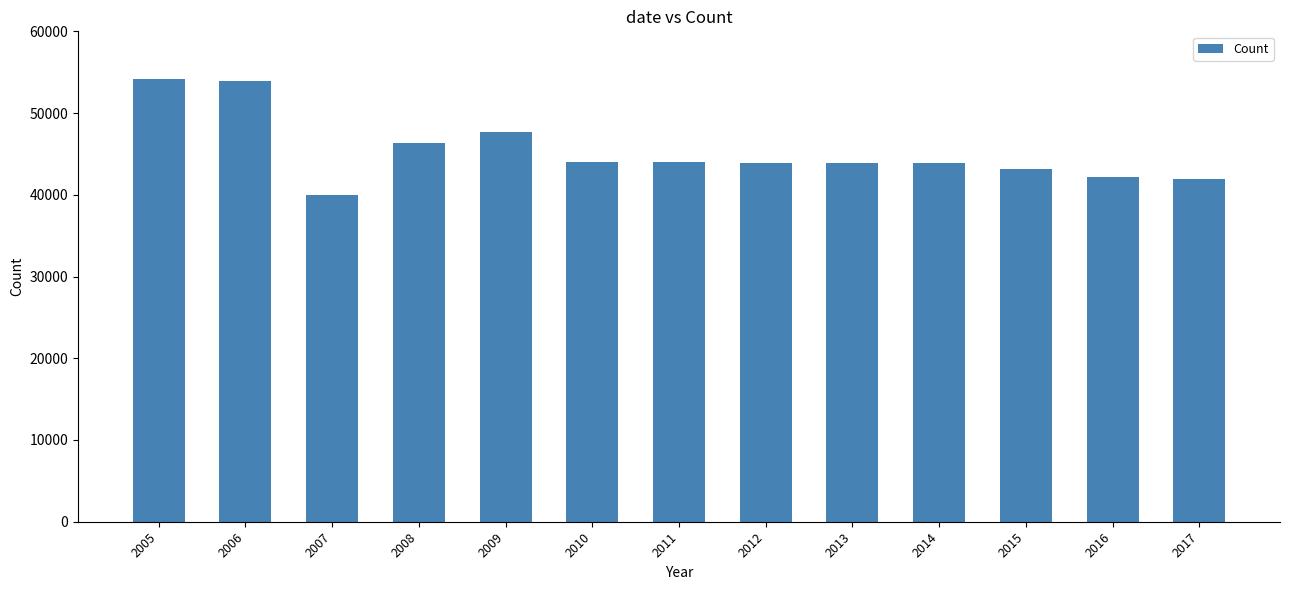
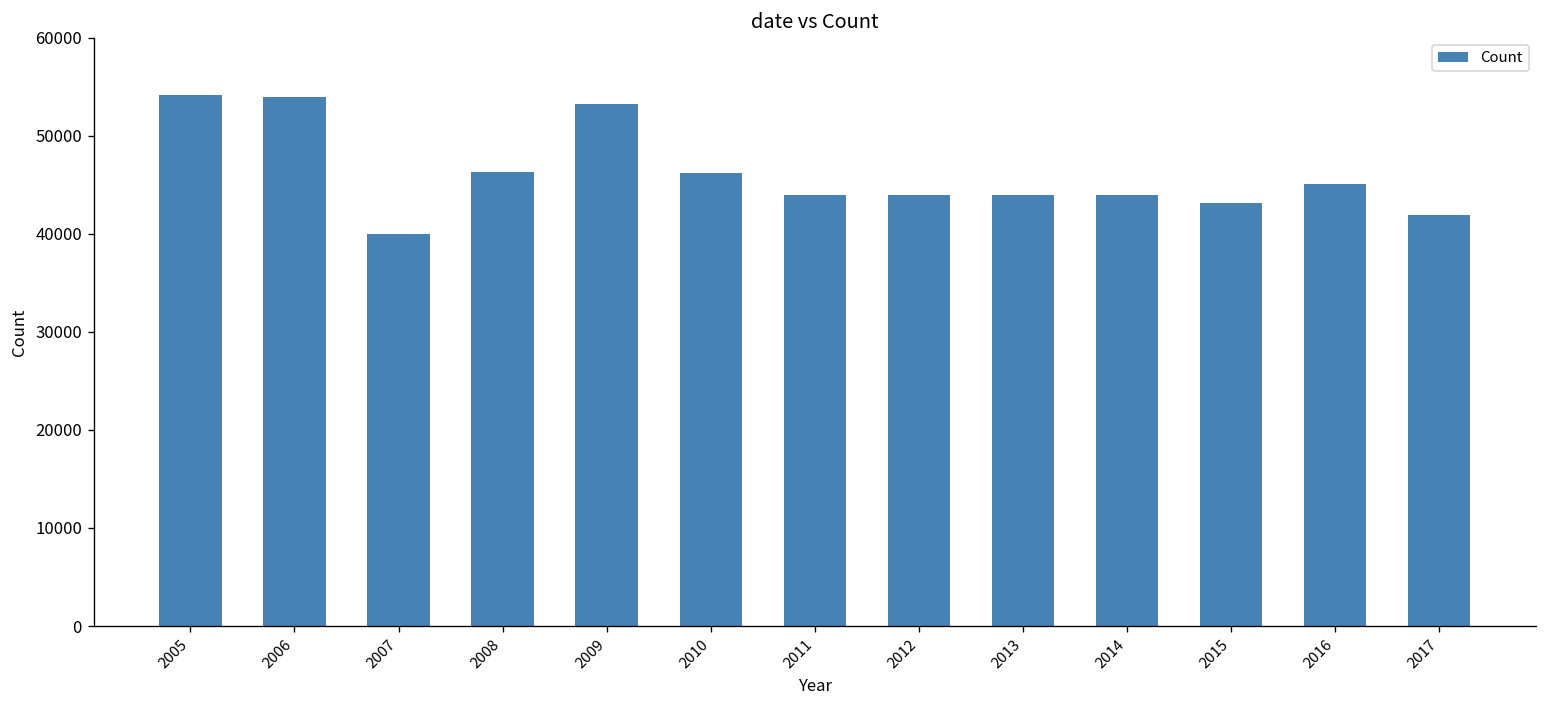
2009: 48000 -> 53000
2010: 44000 -> 46000
2016: 42000 -> 45000
